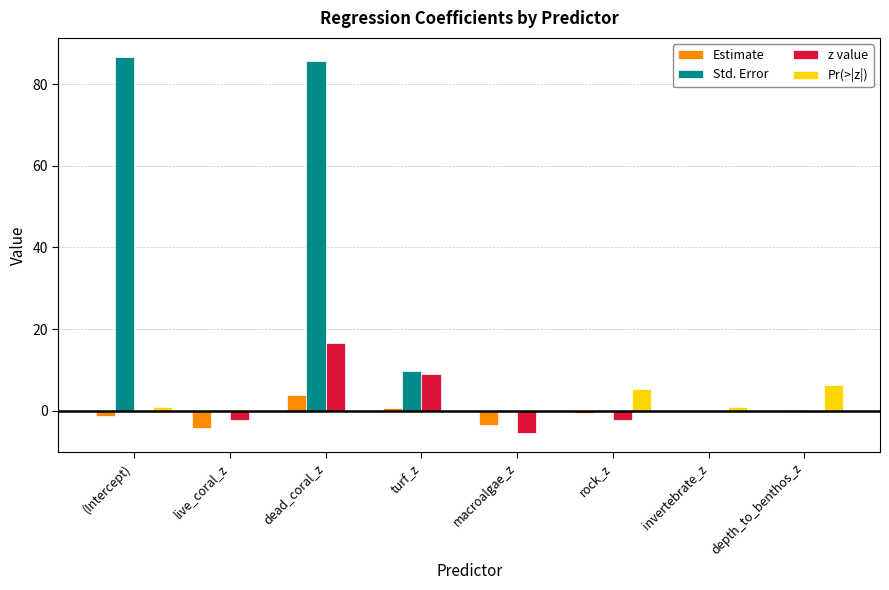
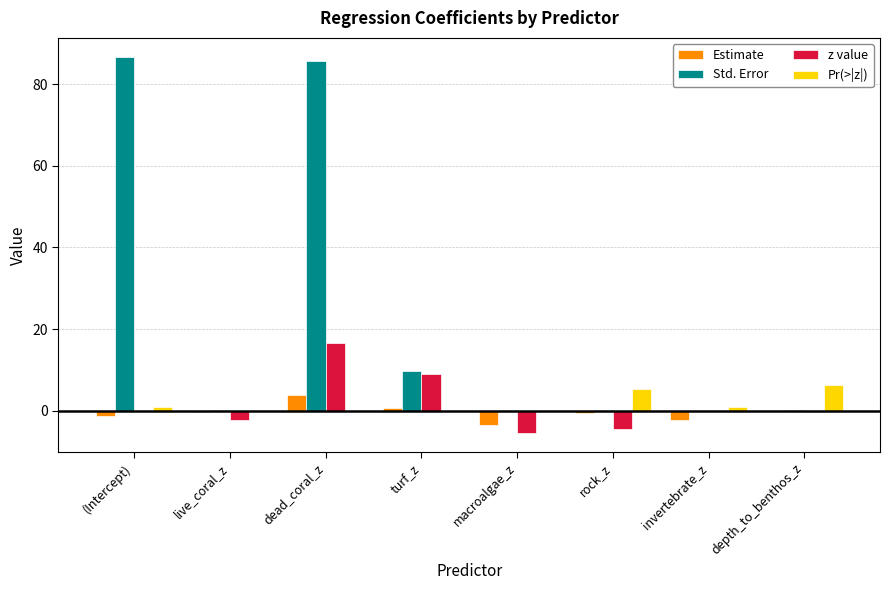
Estimate, live_coral_z: -4 -> 0
z value, rock_z: -2 -> -4
Estimate, invertebrate_z: 0 -> -2
